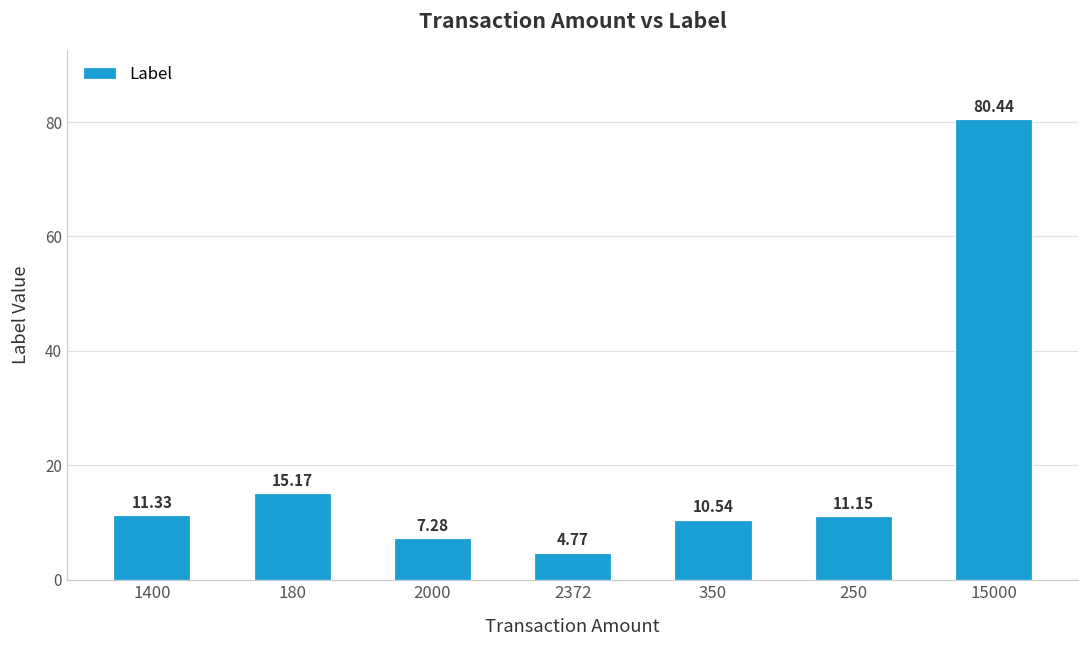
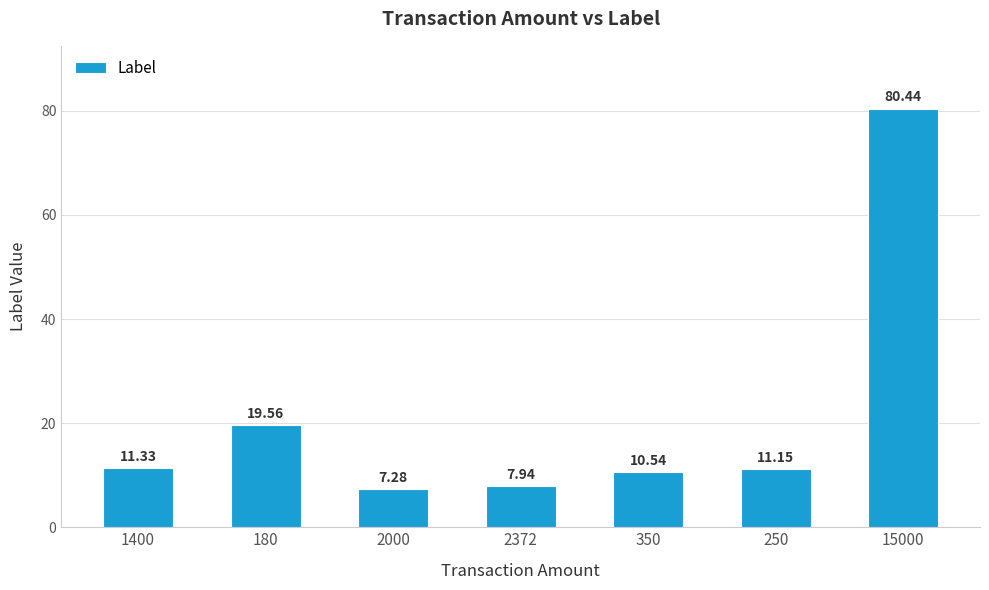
180: 15.17 -> 19.56
2372: 4.77 -> 7.94
